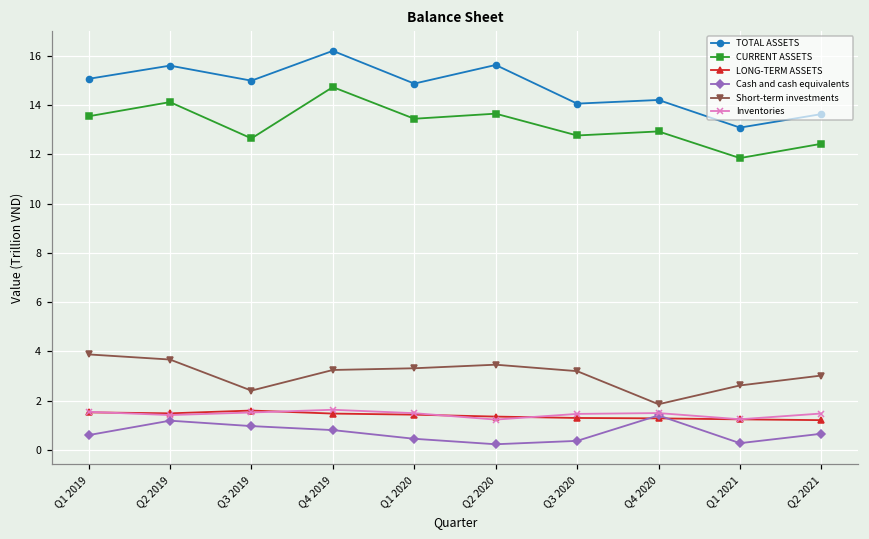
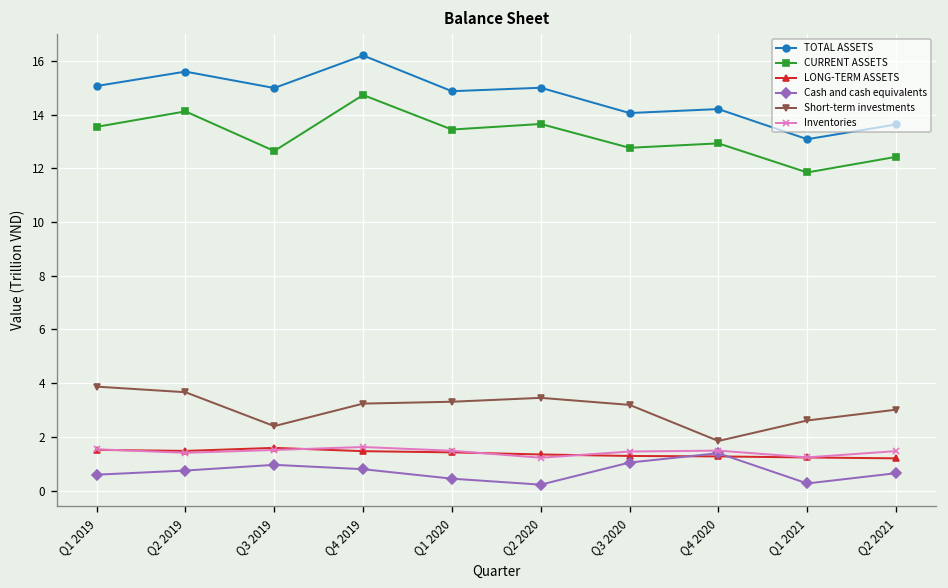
Cash and cash equivalents, Q2 2019: 1.2 -> 0.8
TOTAL ASSETS, Q2 2020: 15.6 -> 15.0
Cash and cash equivalents, Q3 2020: 0.4 -> 1.0
